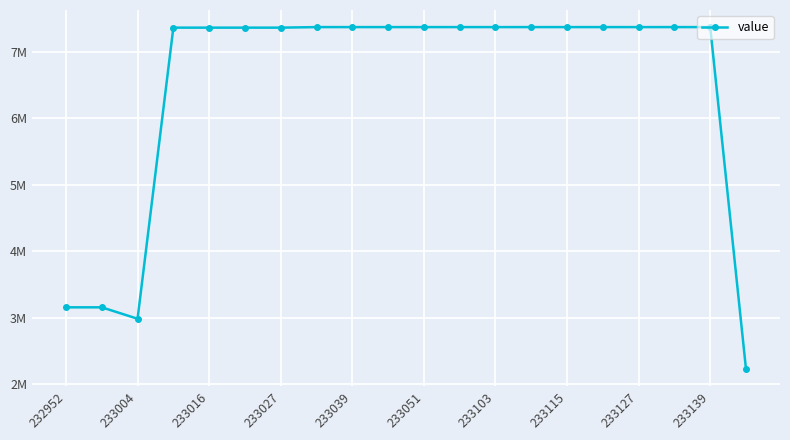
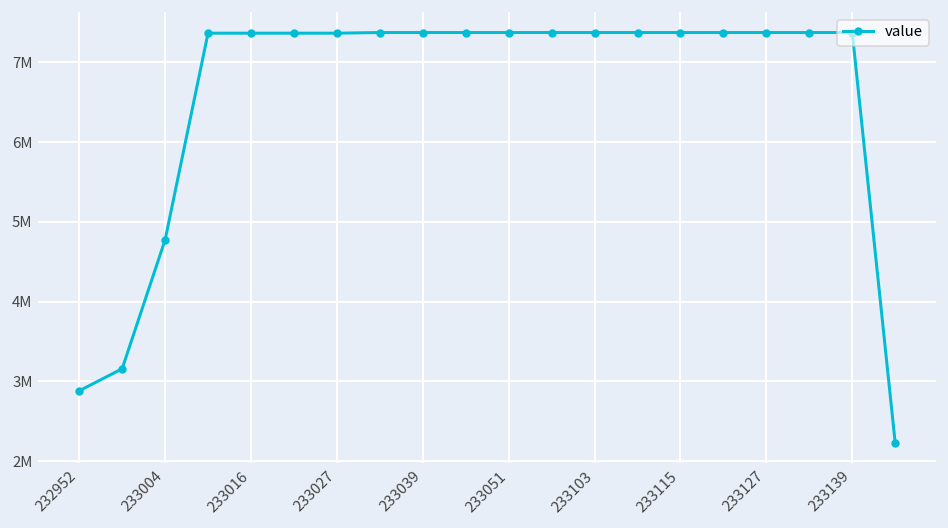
232952: 3200000 -> 2900000
233004: 3000000 -> 4800000
